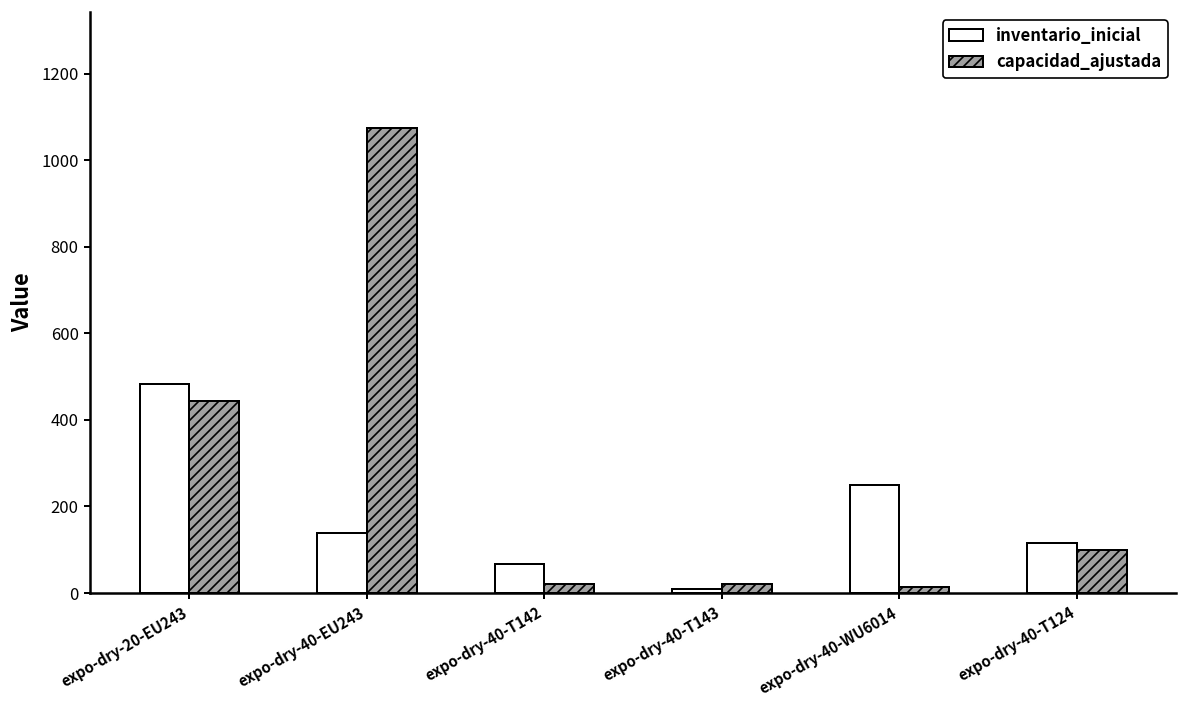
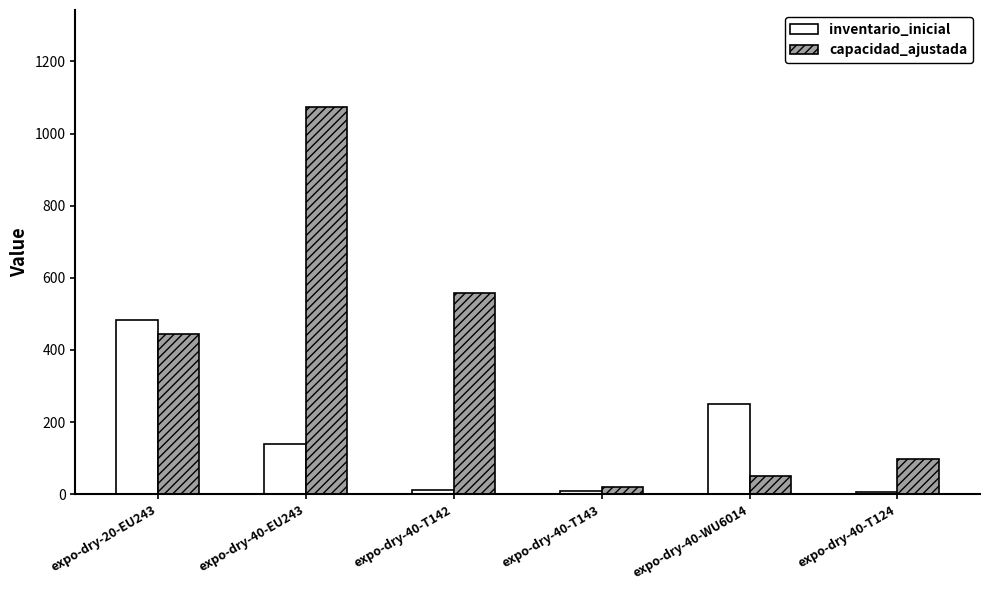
inventario_inicial, expo-dry-40-T142: 70 -> 10
capacidad_ajustada, expo-dry-40-T142: 20 -> 560
capacidad_ajustada, expo-dry-40-WU6014: 10 -> 50
inventario_inicial, expo-dry-40-T124: 120 -> 10
